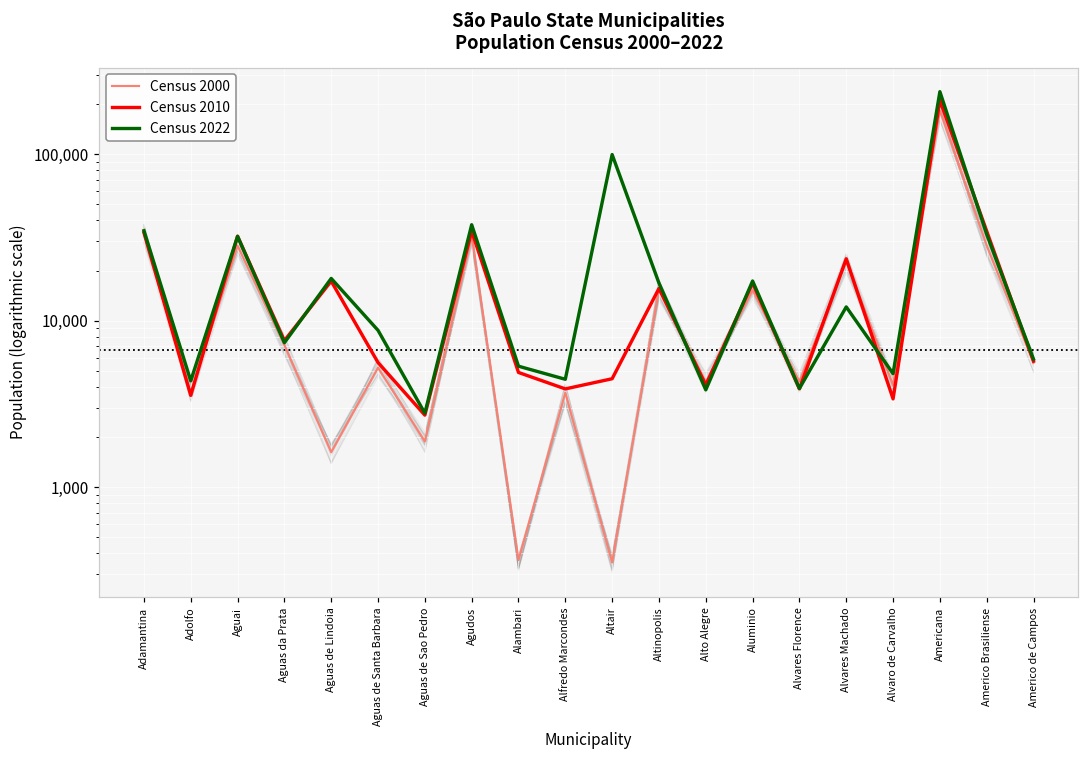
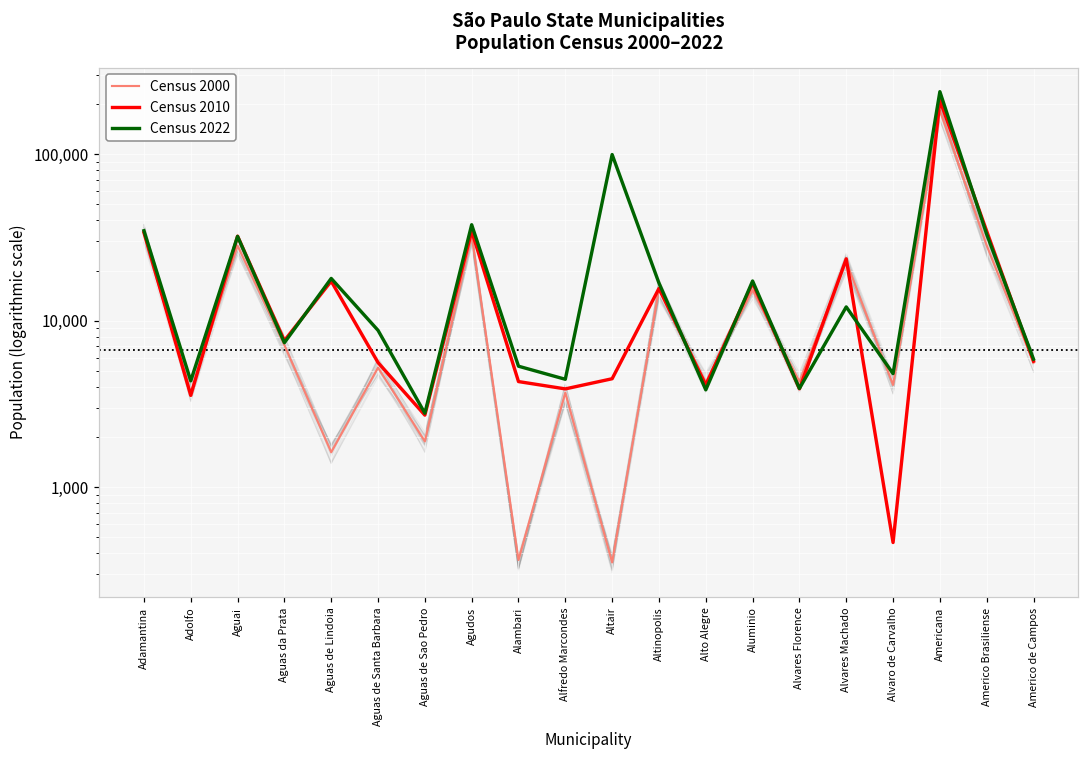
Census 2010, Alambari: 4,900 -> 4,300
Census 2010, Alvaro de Carvalho: 3,400 -> 470
